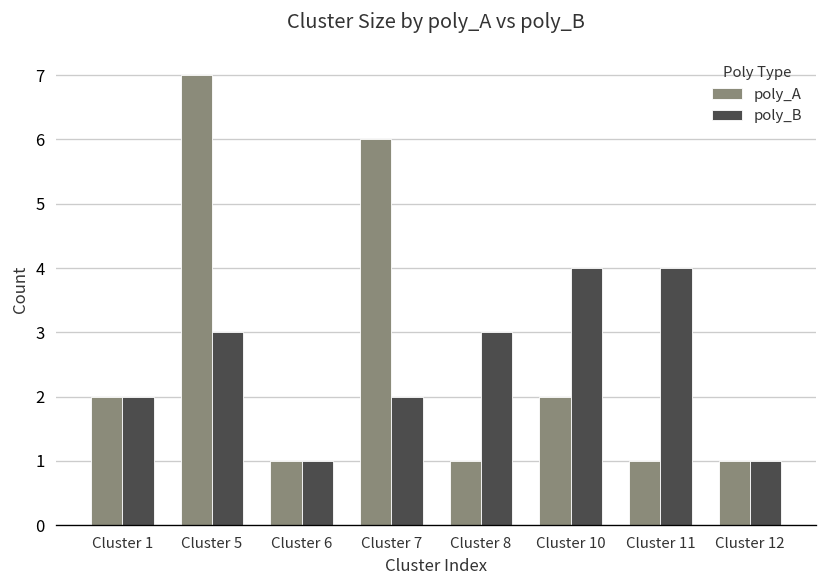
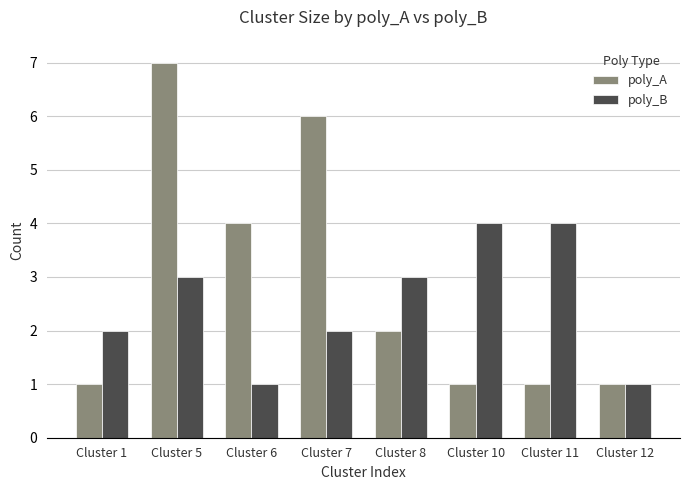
poly_A, Cluster 1: 2 -> 1
poly_A, Cluster 6: 1 -> 4
poly_A, Cluster 8: 1 -> 2
poly_A, Cluster 10: 2 -> 1
